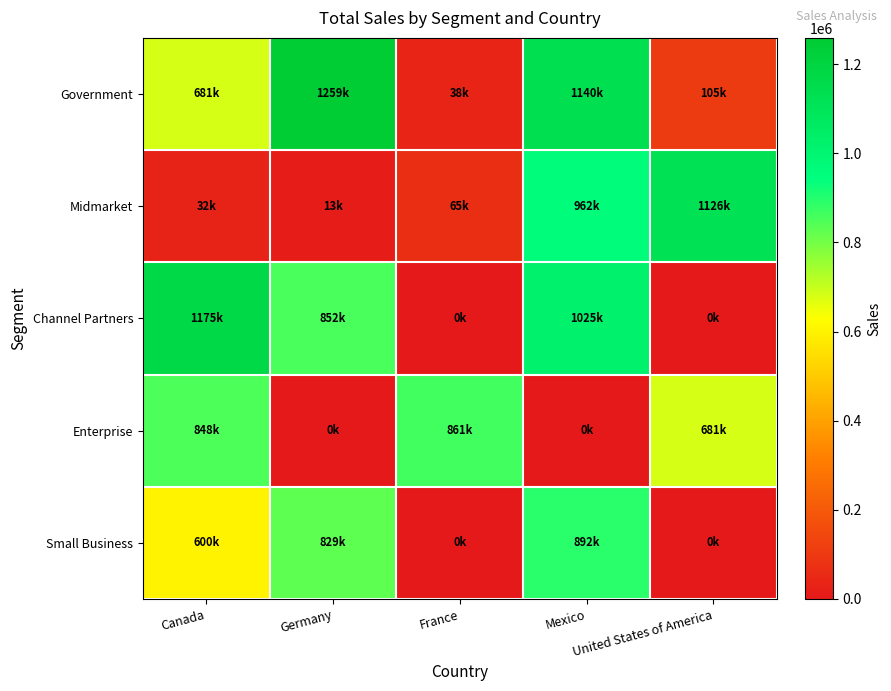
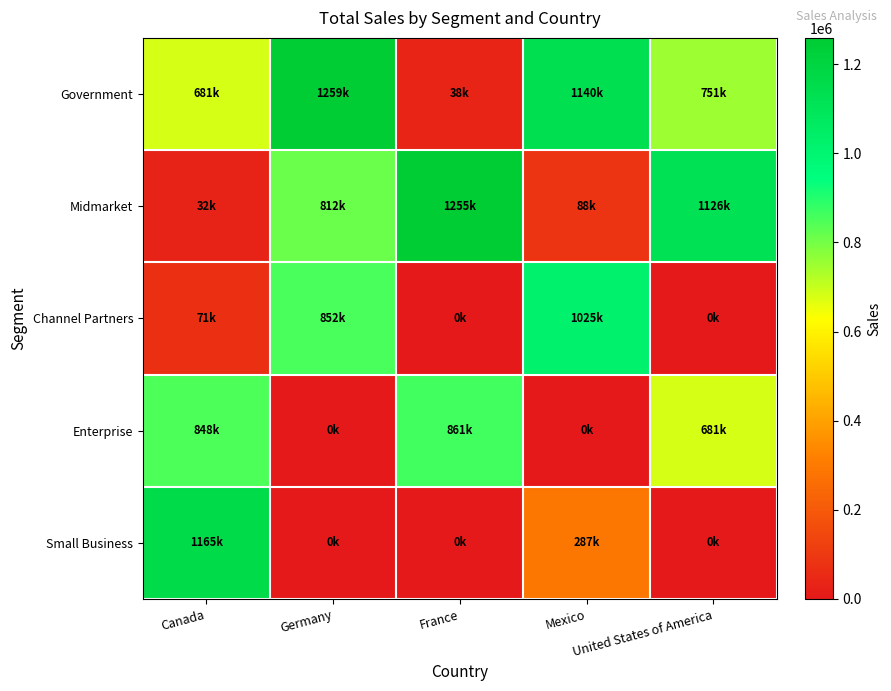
Government, United States of America: 105k -> 751k
Midmarket, Germany: 13k -> 812k
Midmarket, France: 65k -> 1255k
Midmarket, Mexico: 962k -> 88k
Channel Partners, Canada: 1175k -> 71k
Small Business, Canada: 600k -> 1165k
Small Business, Germany: 829k -> 0k
Small Business, Mexico: 892k -> 287k
